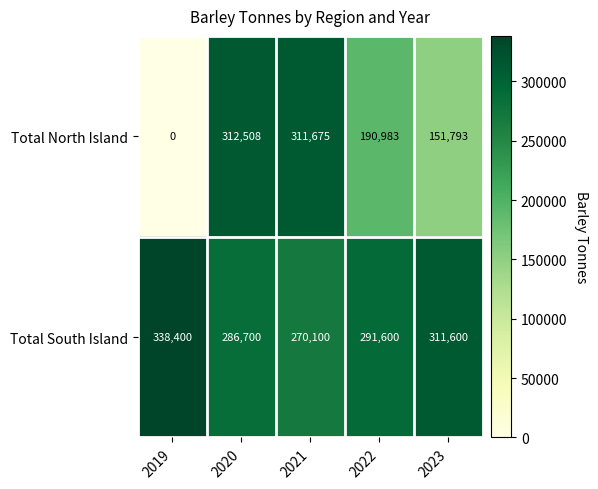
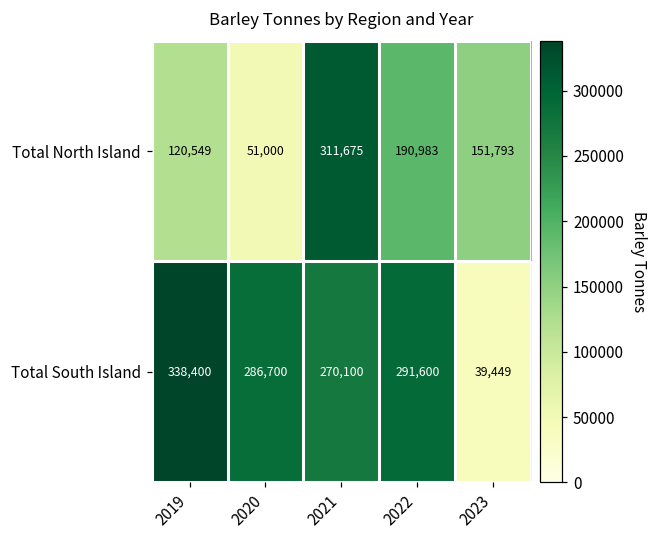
Total North Island, 2019: 0 -> 120,549
Total North Island, 2020: 312,508 -> 51,000
Total South Island, 2023: 311,600 -> 39,449
